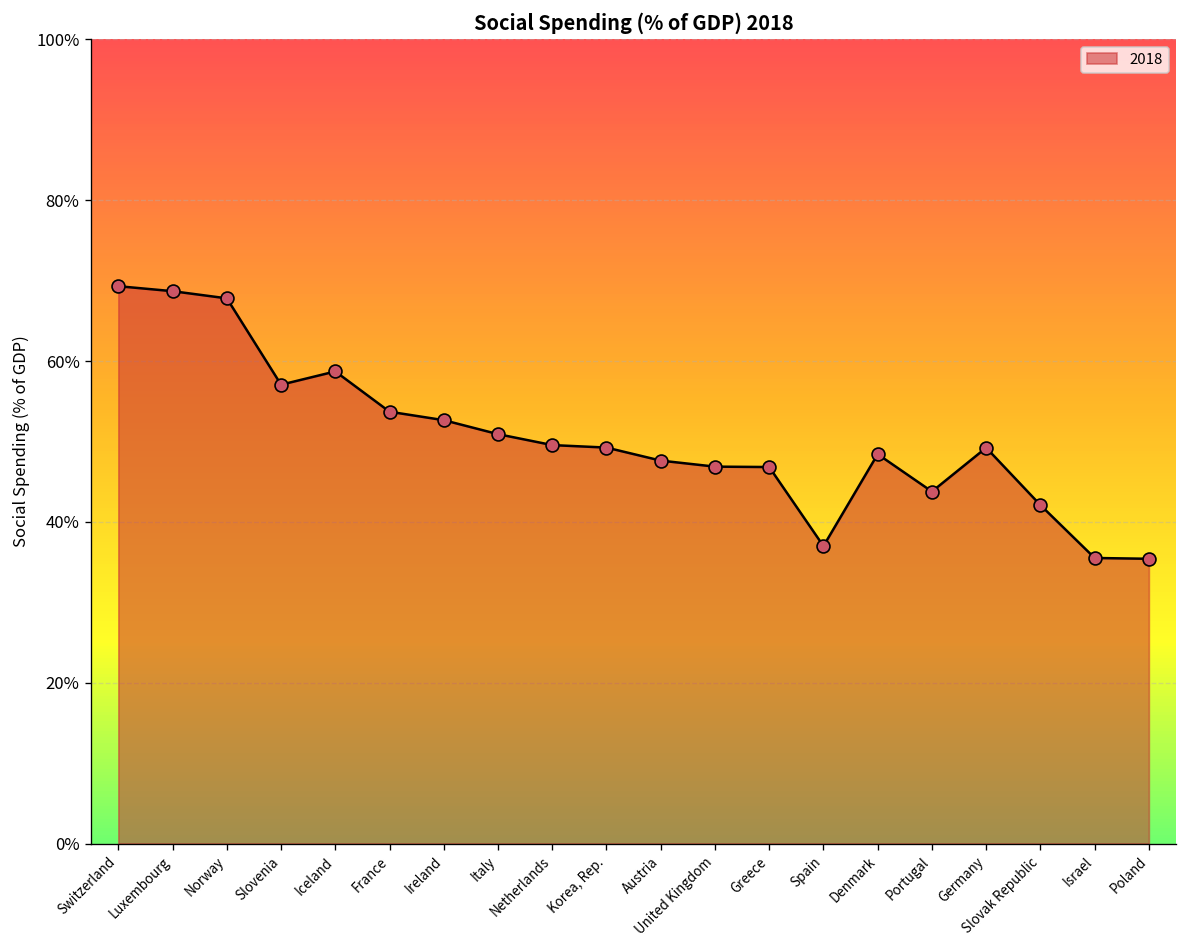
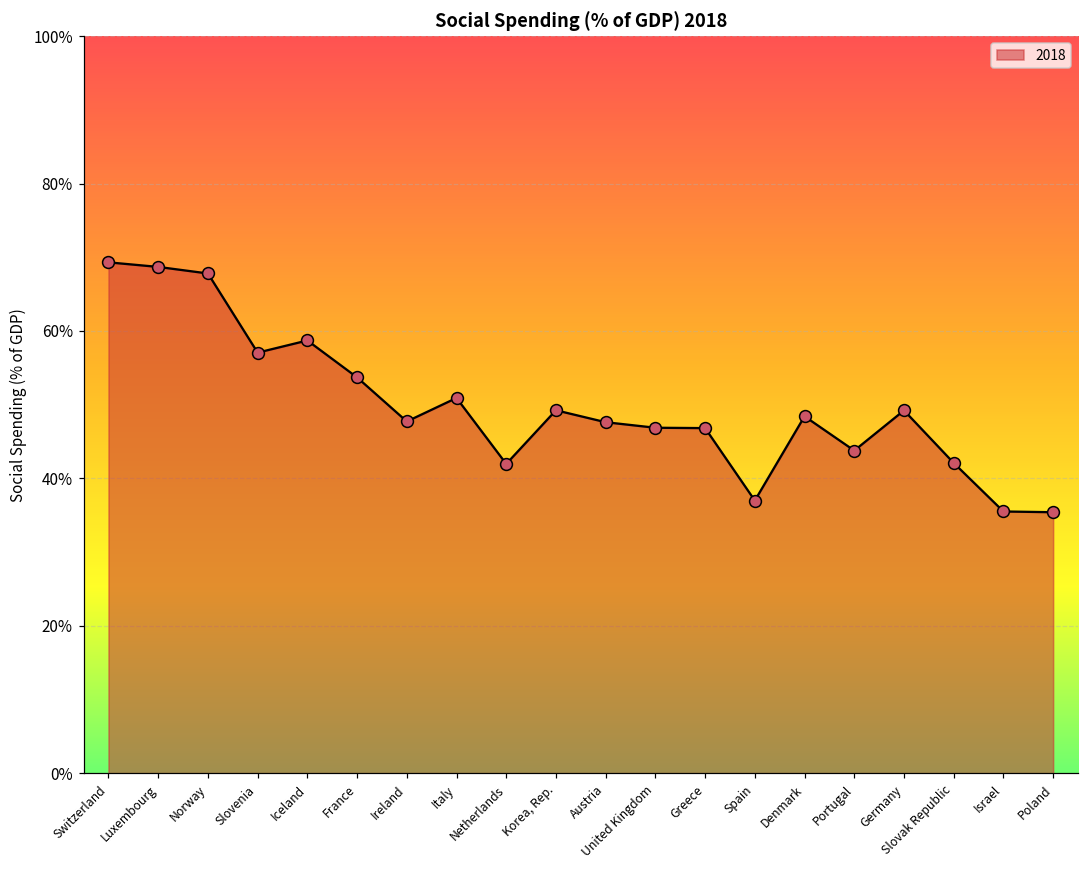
Ireland: 53% -> 48%
Netherlands: 50% -> 42%
